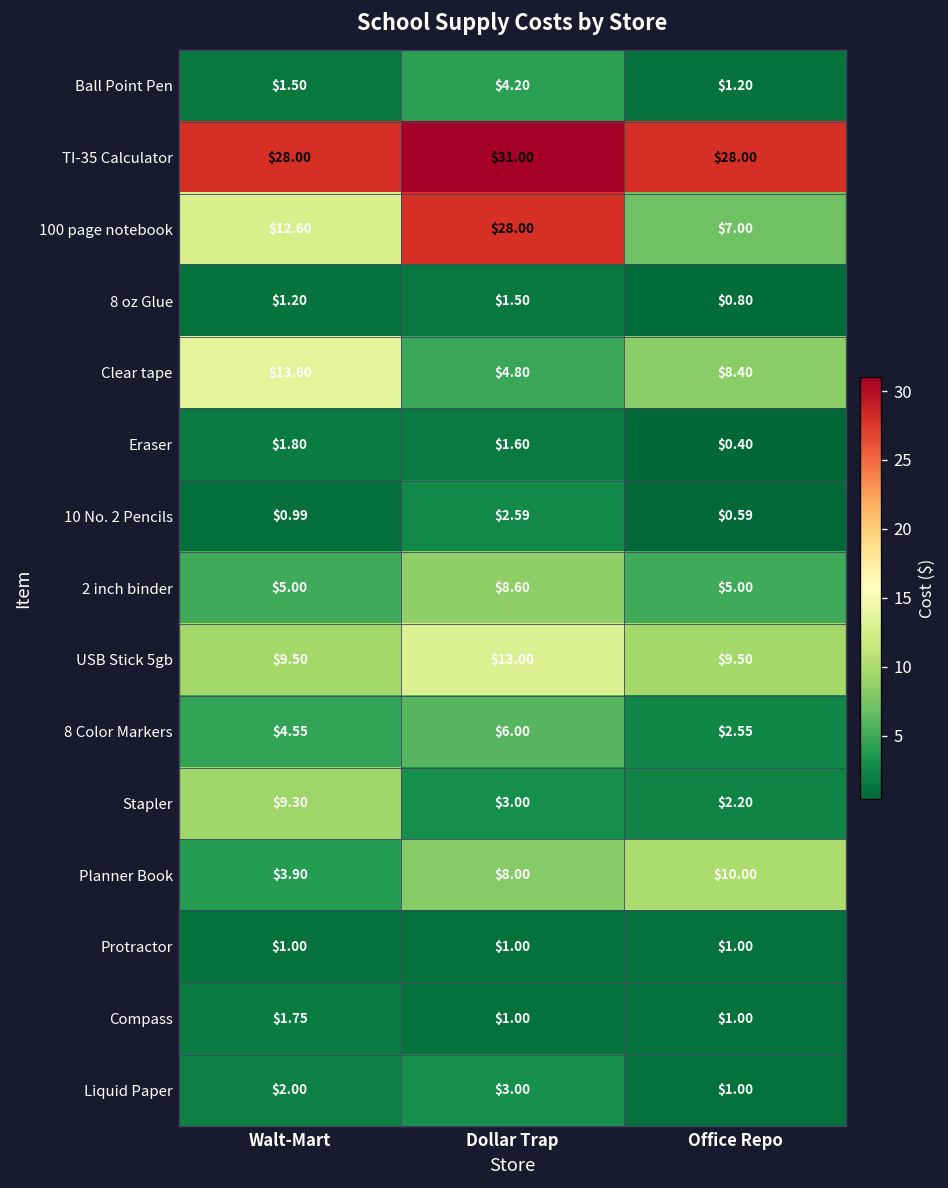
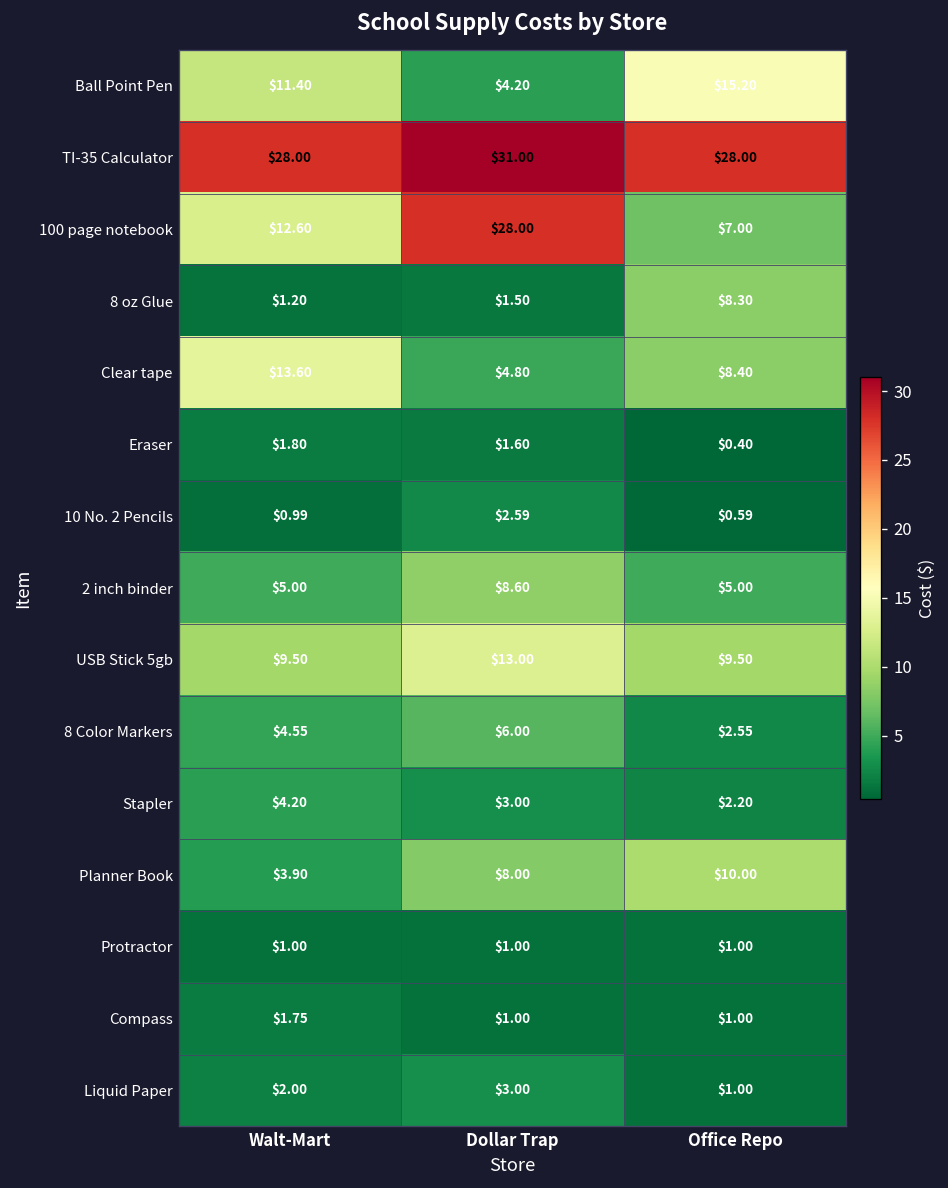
Ball Point Pen, Walt-Mart: $1.50 -> $11.40
Ball Point Pen, Office Repo: $1.20 -> $15.20
8 oz Glue, Office Repo: $0.80 -> $8.30
Stapler, Walt-Mart: $9.30 -> $4.20
